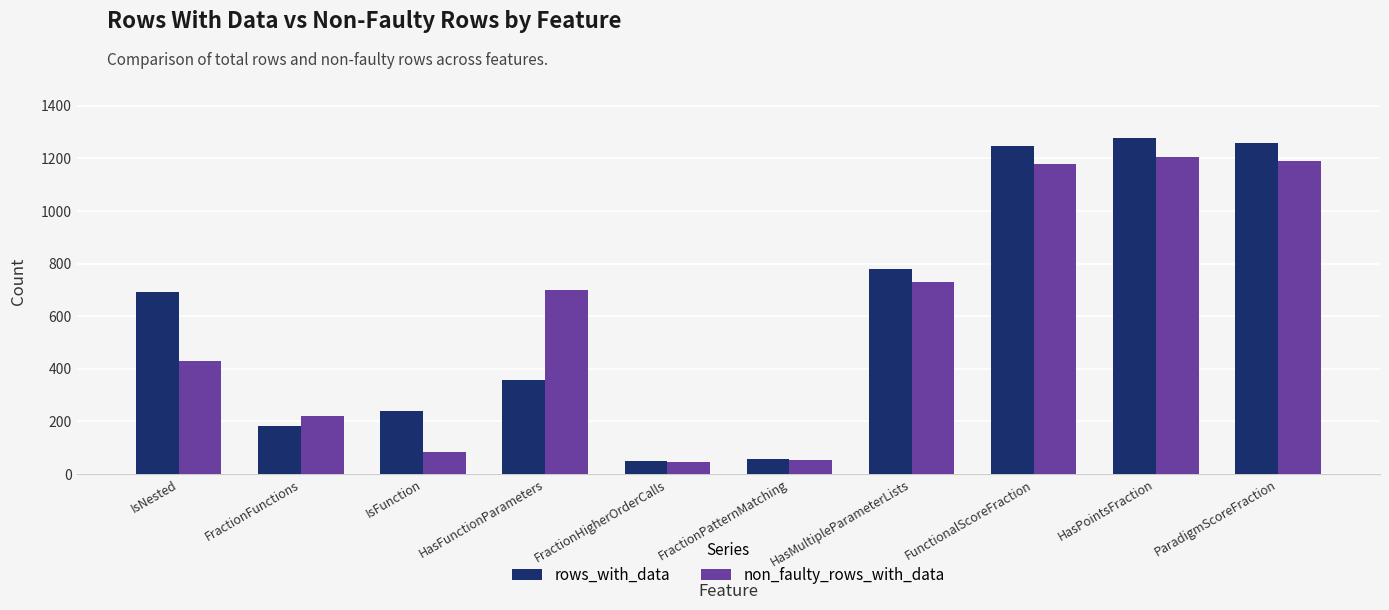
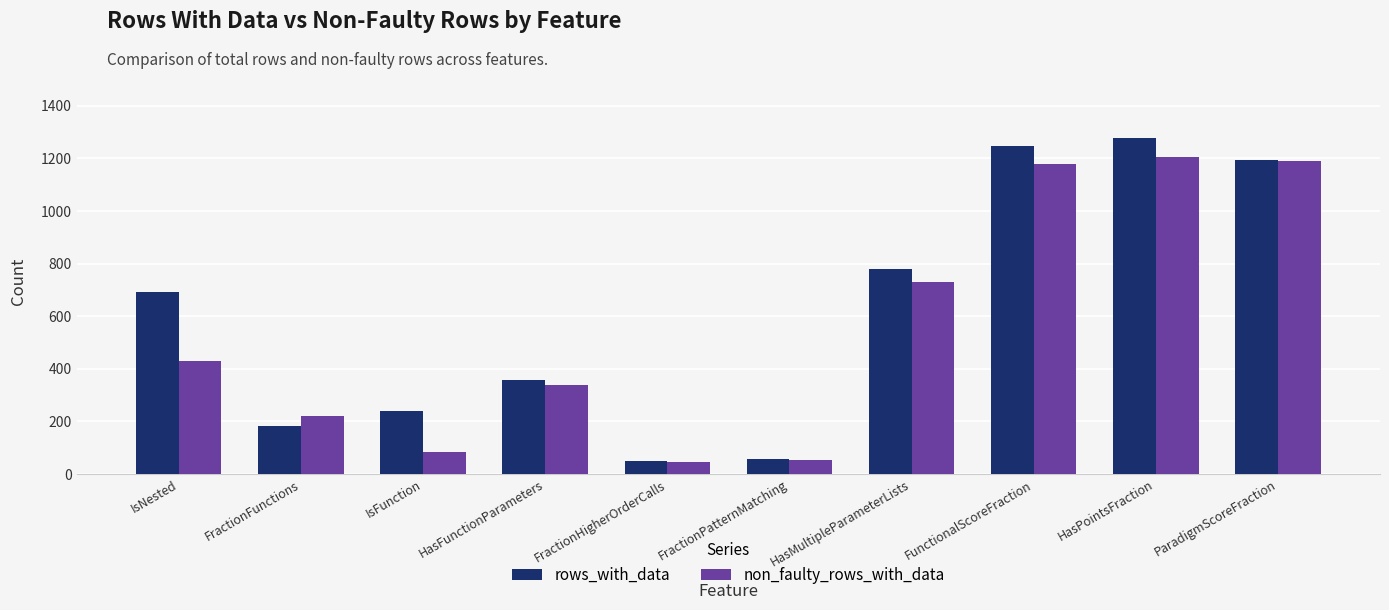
non_faulty_rows_with_data, HasFunctionParameters: 700 -> 340
rows_with_data, ParadigmScoreFraction: 1260 -> 1190
